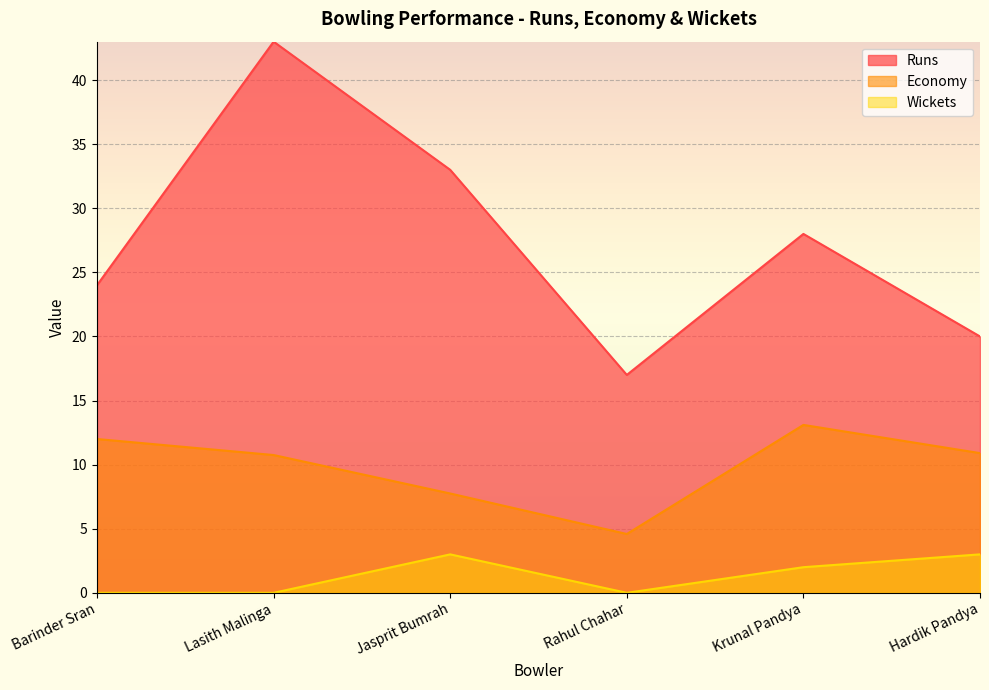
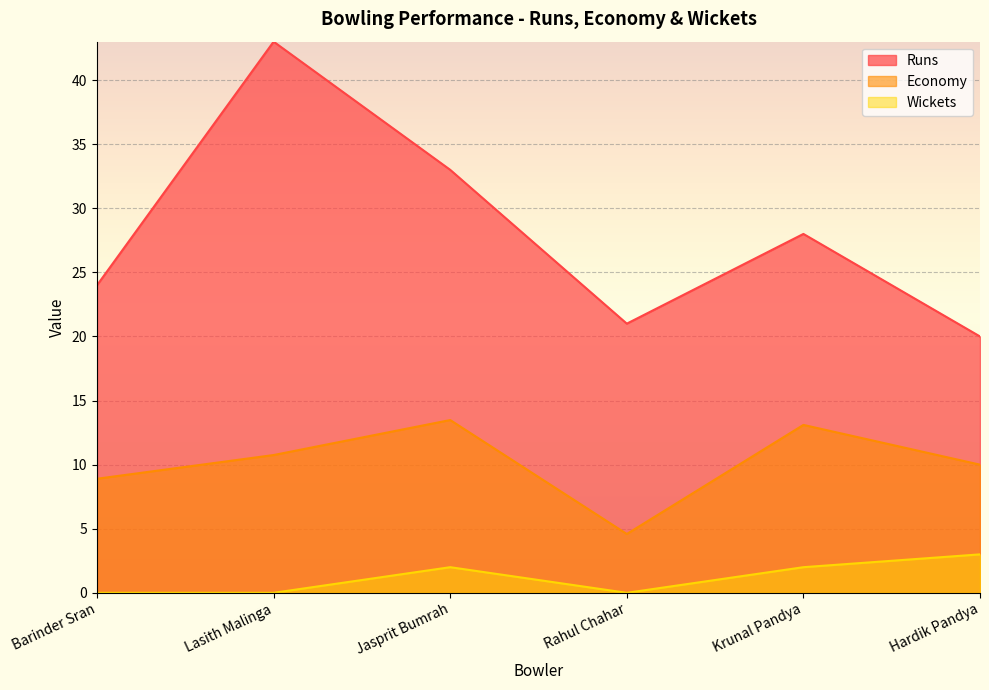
Economy, Barinder Sran: 12.0 -> 8.9
Economy, Jasprit Bumrah: 7.8 -> 13.5
Wickets, Jasprit Bumrah: 3 -> 2
Runs, Rahul Chahar: 17 -> 21
Economy, Hardik Pandya: 10.9 -> 10.0
